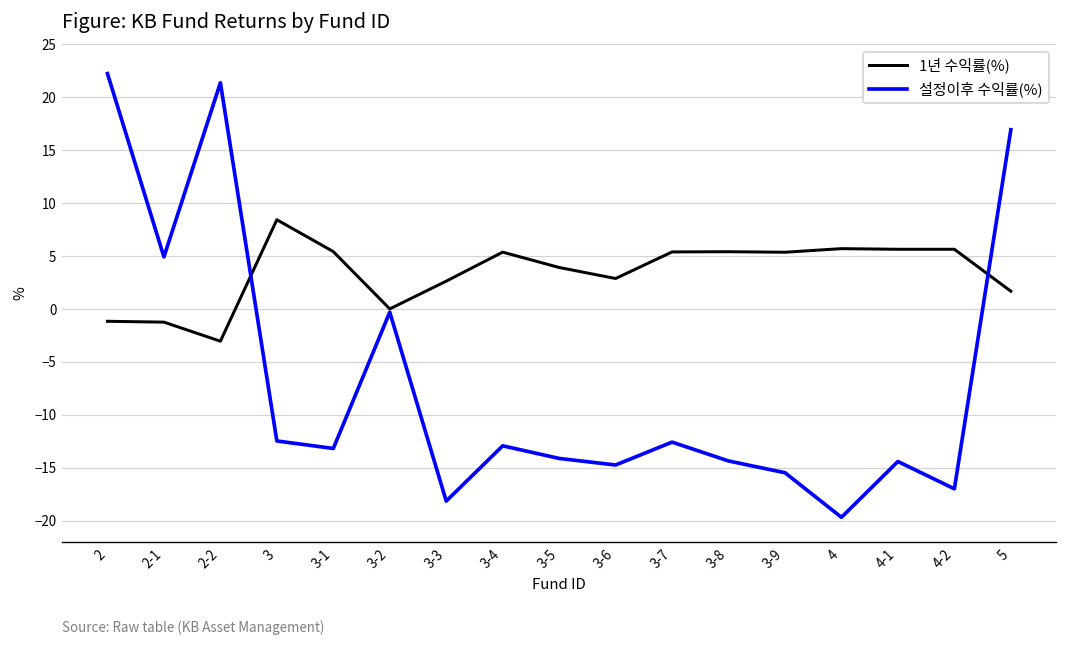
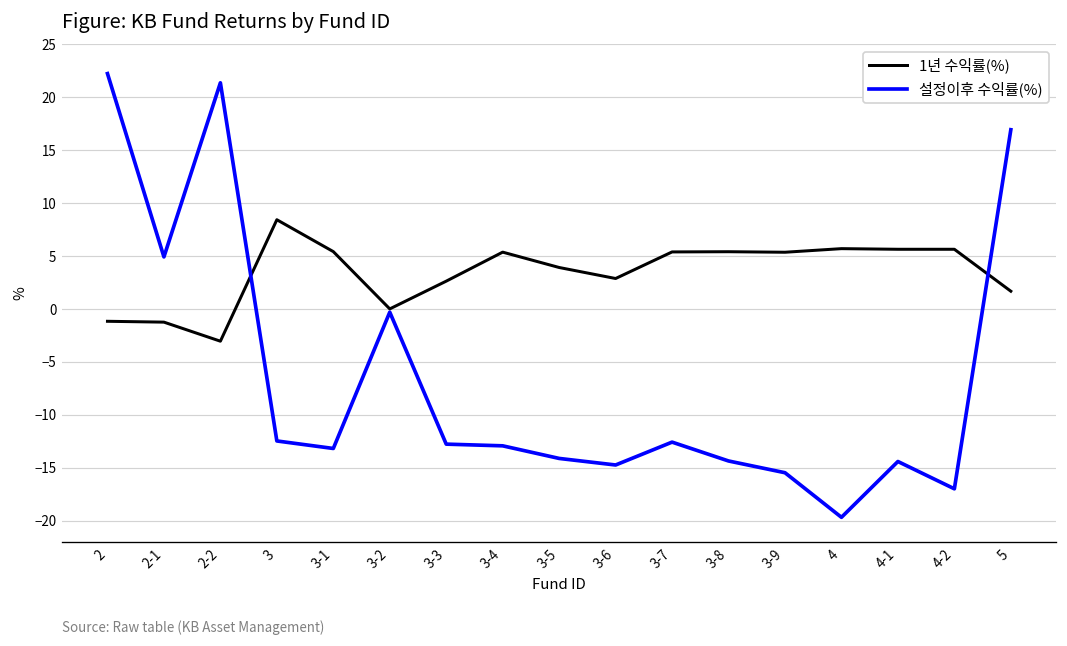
설정이후 수익률(%), 3-3: -18 -> -13
